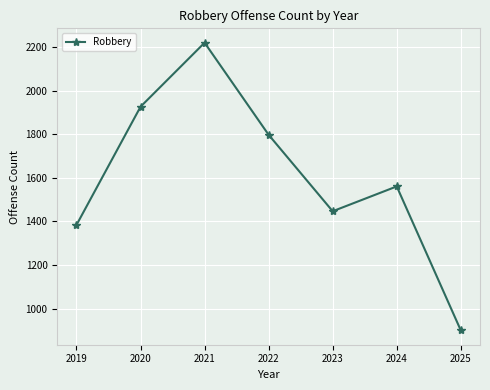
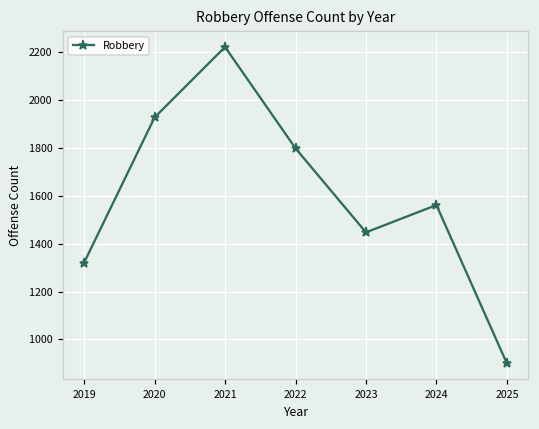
2019: 1380 -> 1320
